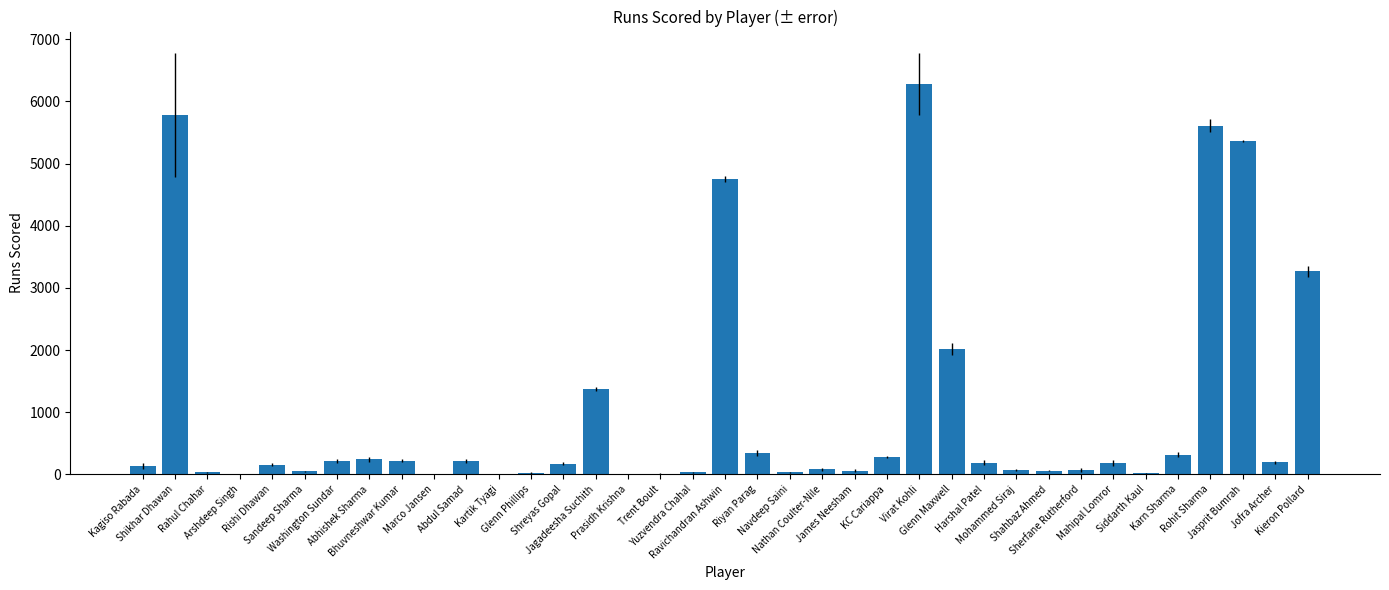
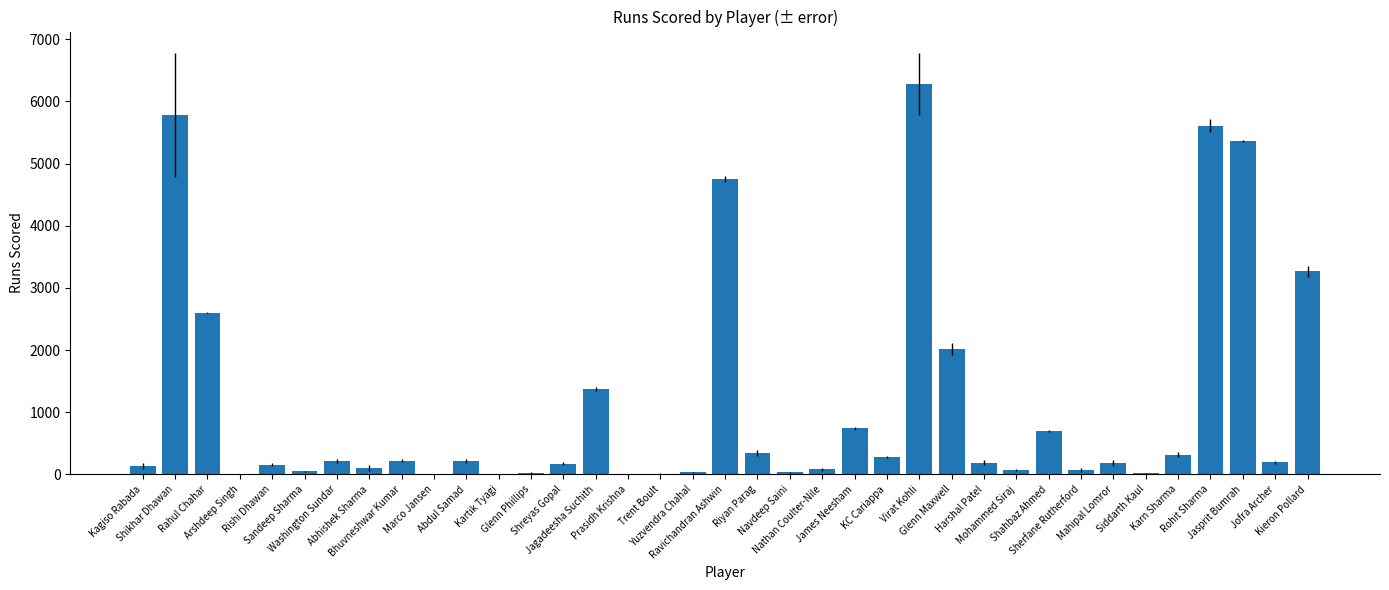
Rahul Chahar: 0 -> 2600
Abhishek Sharma: 200 -> 100
James Neesham: 100 -> 700
Shahbaz Ahmed: 100 -> 700
